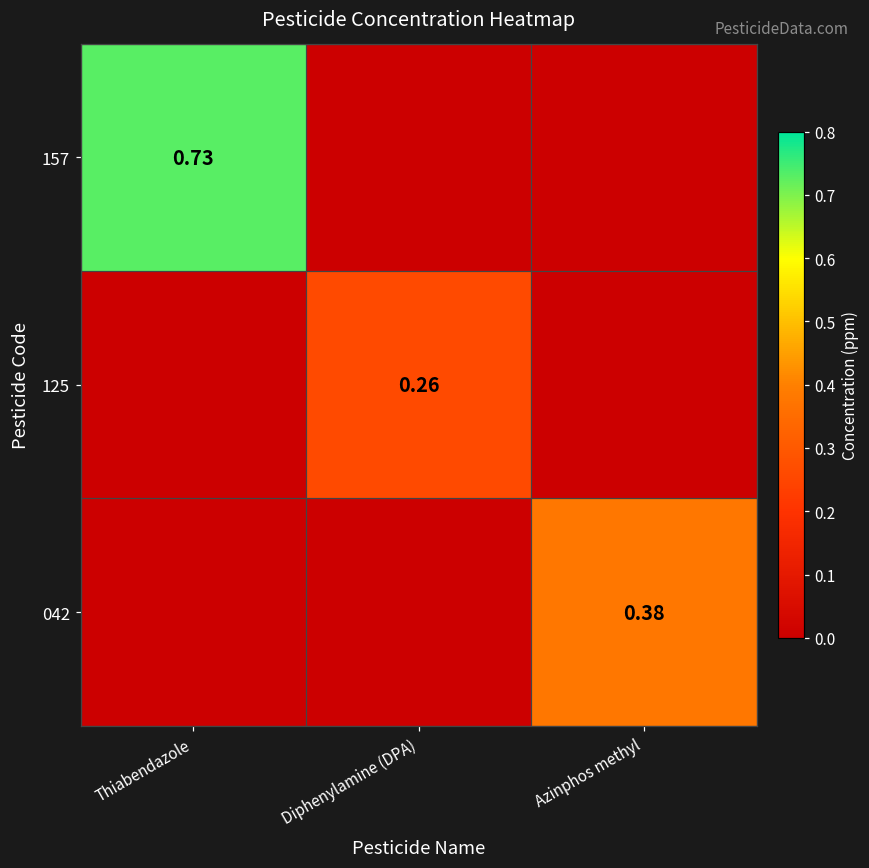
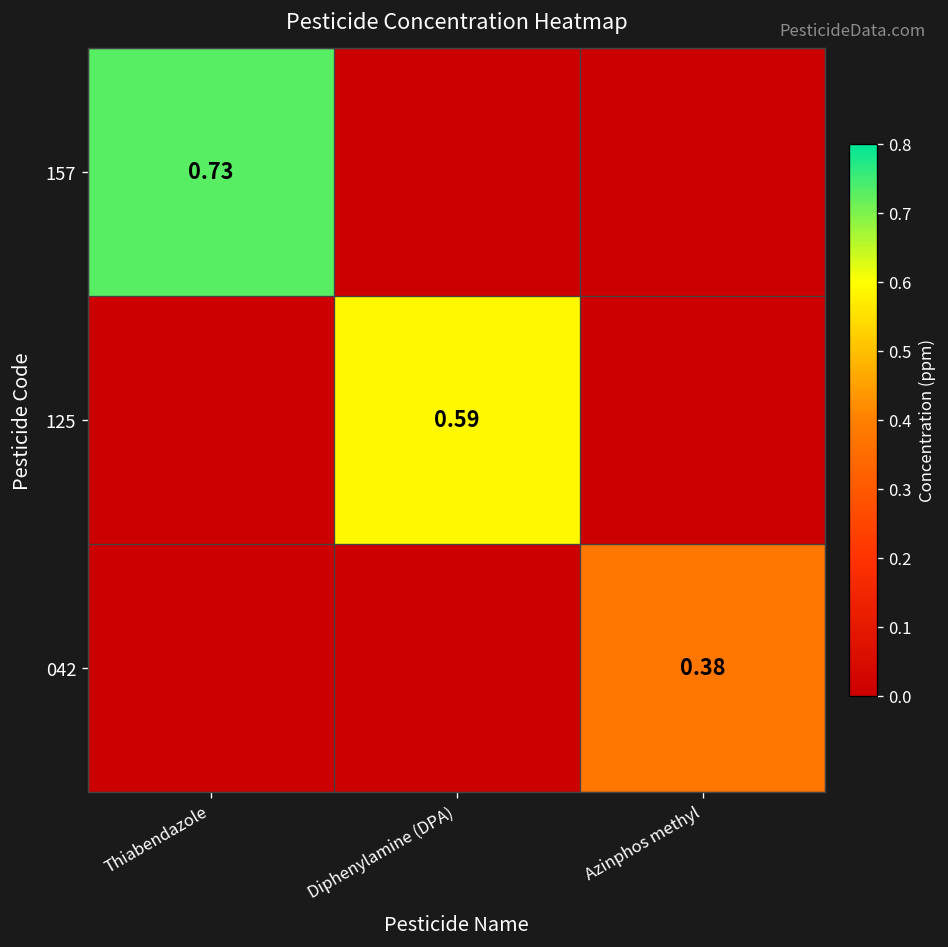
125, Diphenylamine (DPA): 0.26 -> 0.59
